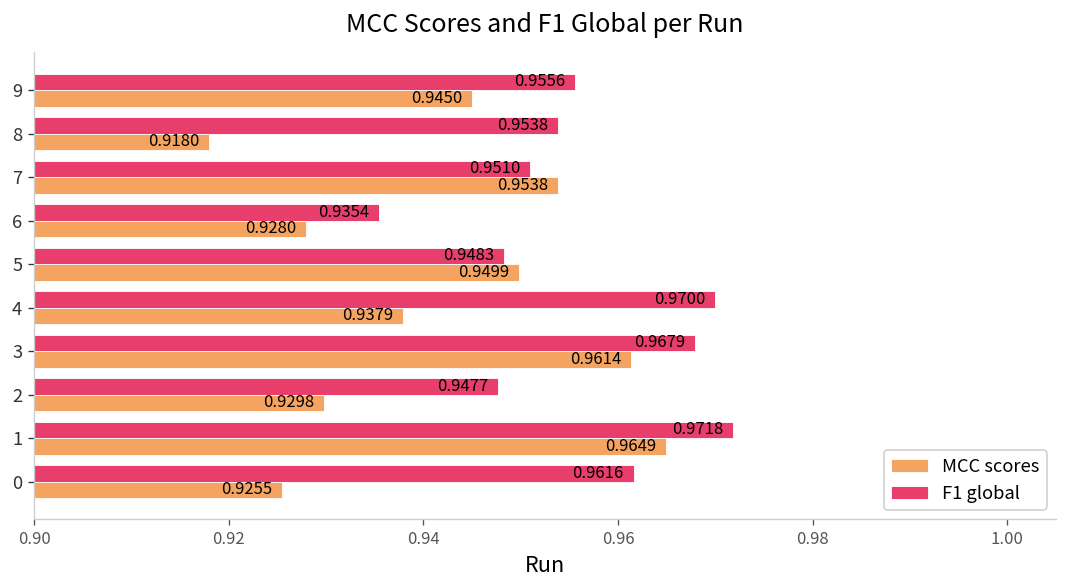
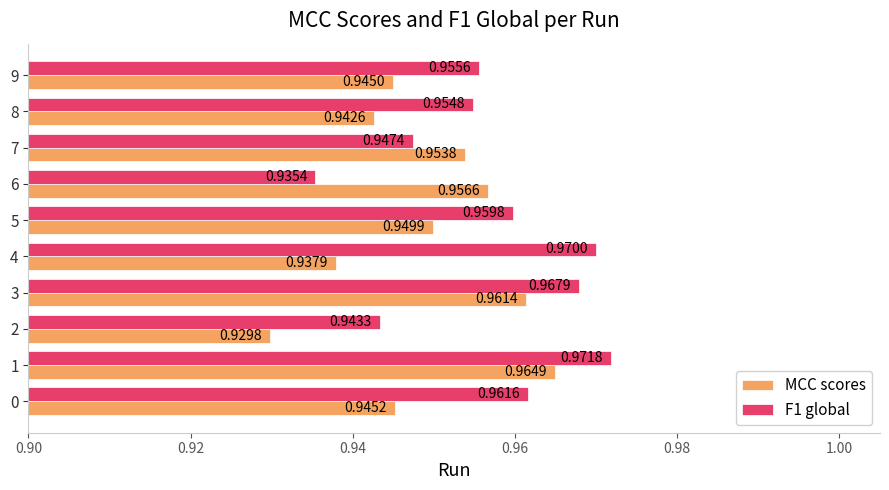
F1 global, 8: 0.9538 -> 0.9548
MCC scores, 8: 0.9180 -> 0.9426
F1 global, 7: 0.9510 -> 0.9474
MCC scores, 6: 0.9280 -> 0.9566
F1 global, 5: 0.9483 -> 0.9598
F1 global, 2: 0.9477 -> 0.9433
MCC scores, 0: 0.9255 -> 0.9452
